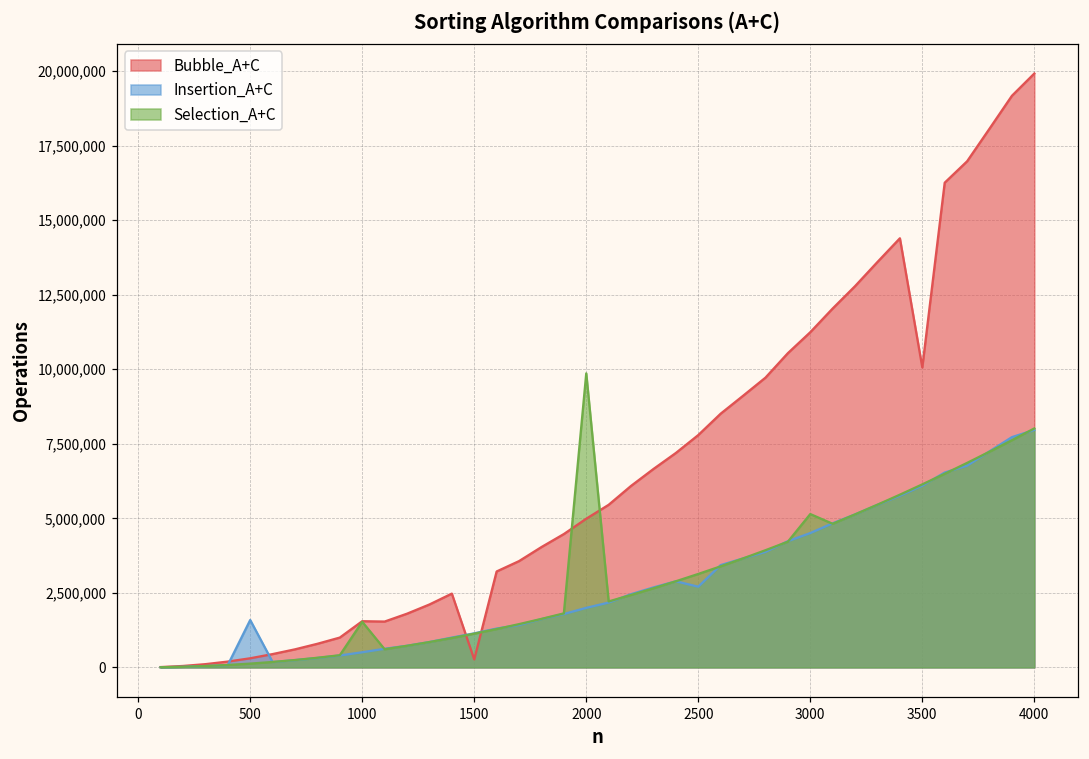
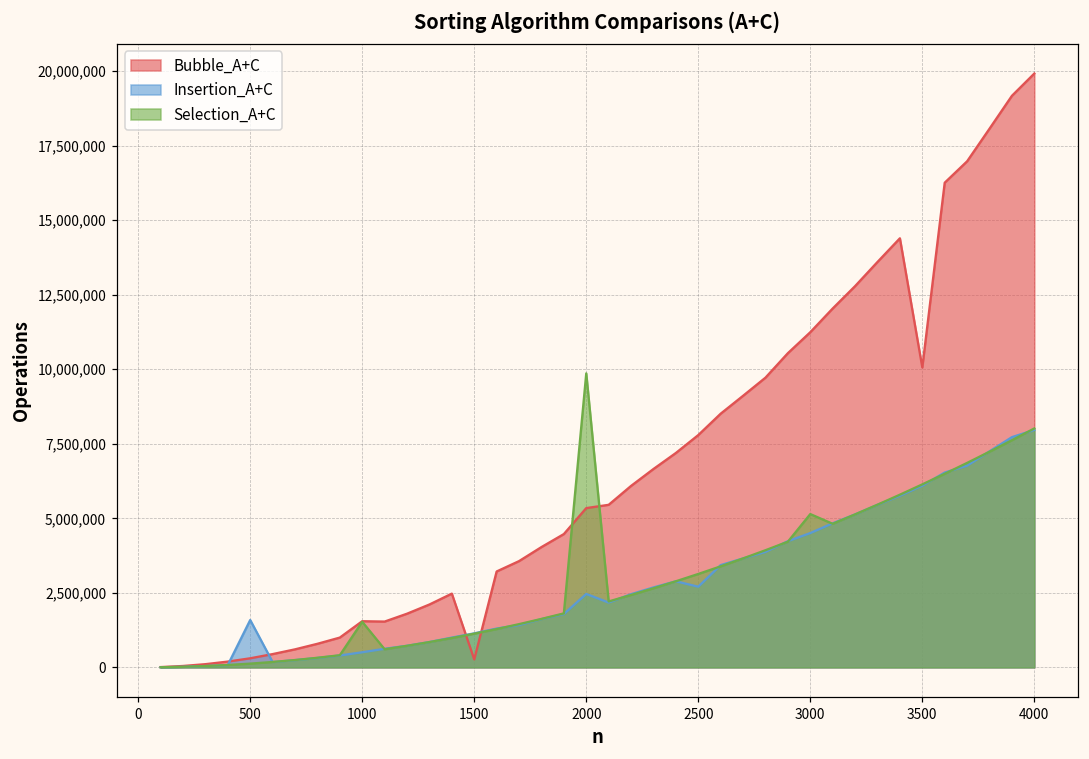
Bubble_A+C, 2000: 5,000,000 -> 5,300,000
Insertion_A+C, 2000: 2,000,000 -> 2,500,000
